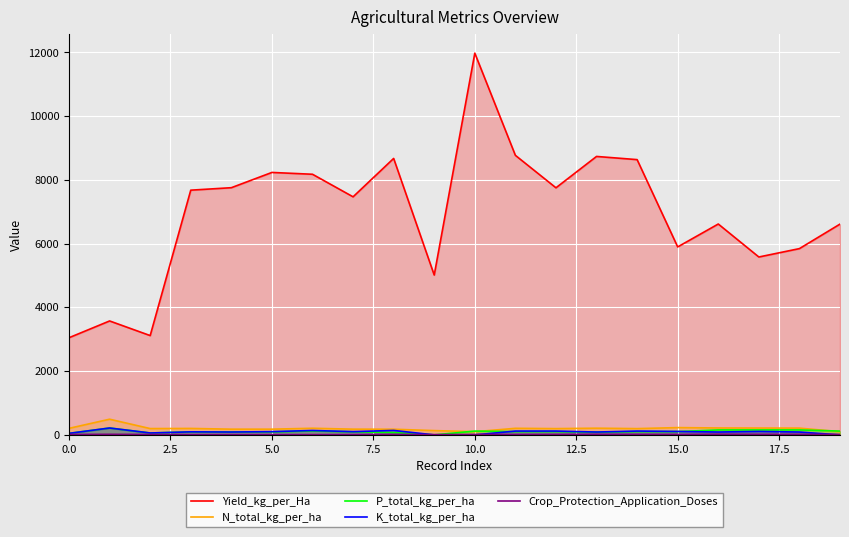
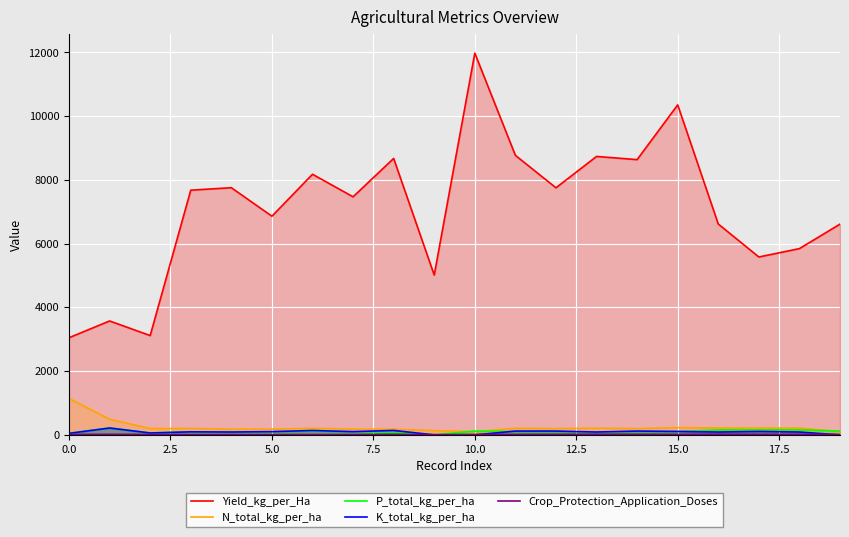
N_total_kg_per_ha, 0.0: 200 -> 1100
Yield_kg_per_Ha, 5.0: 8200 -> 6900
Yield_kg_per_Ha, 15.0: 5900 -> 10400
